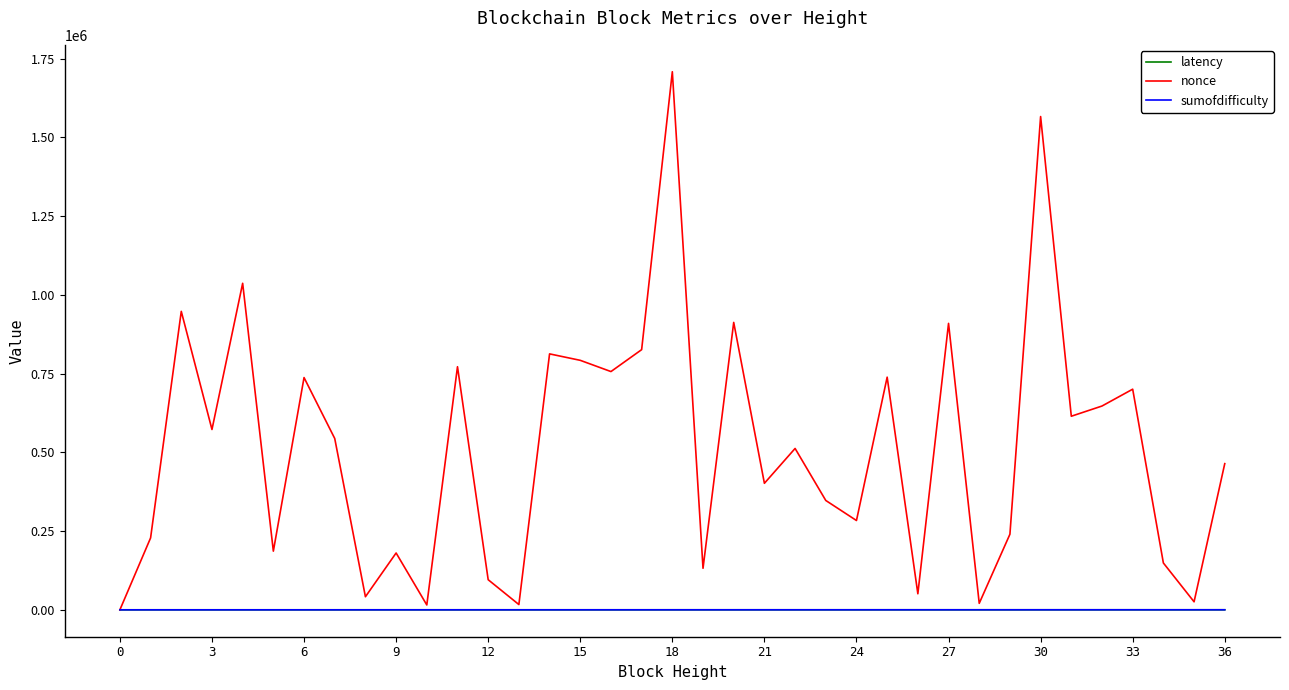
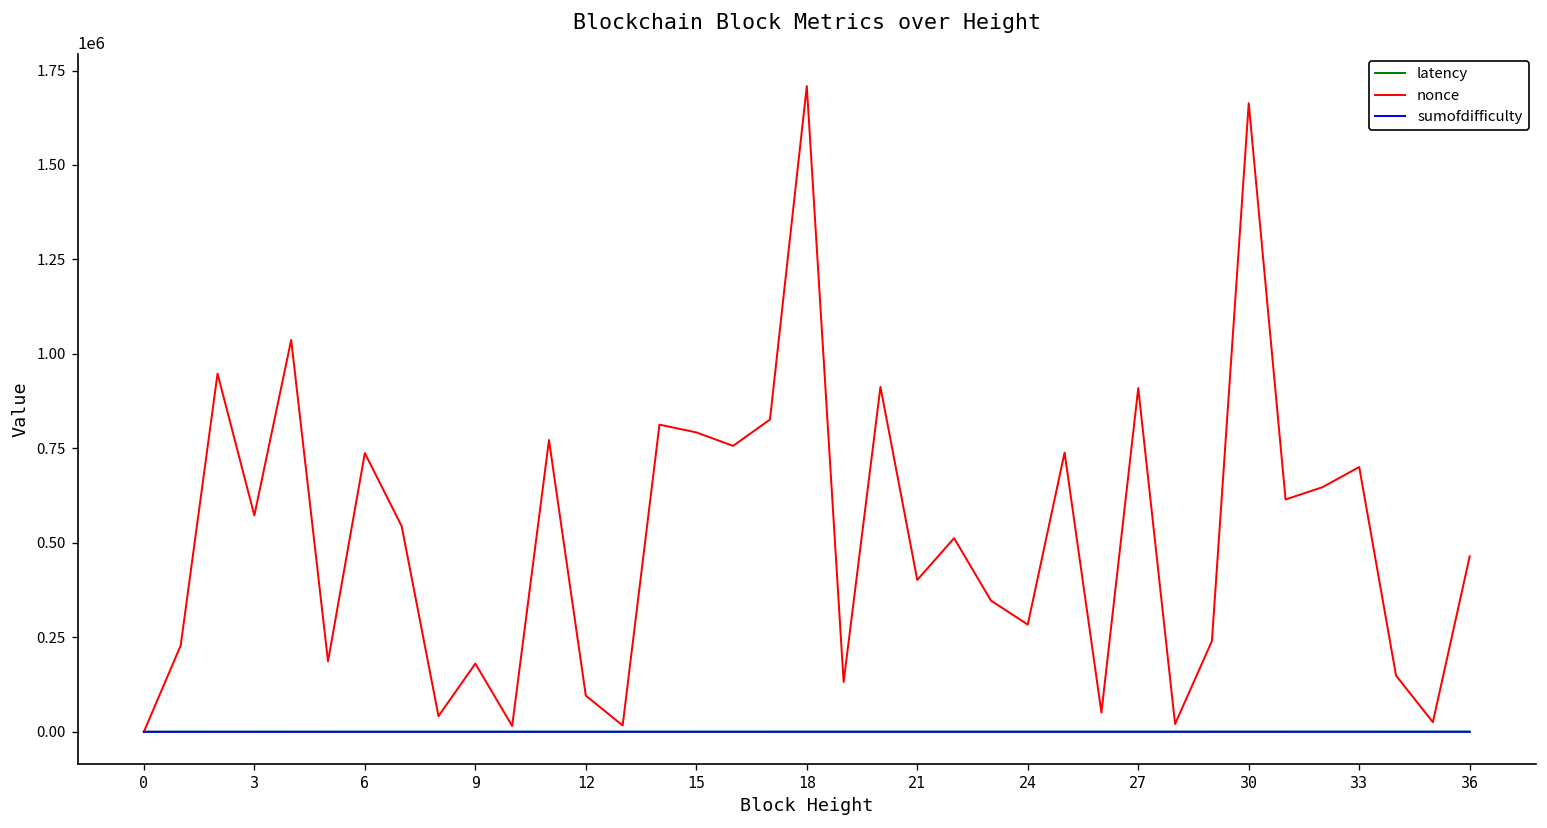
nonce, 30: 1570000 -> 1660000
